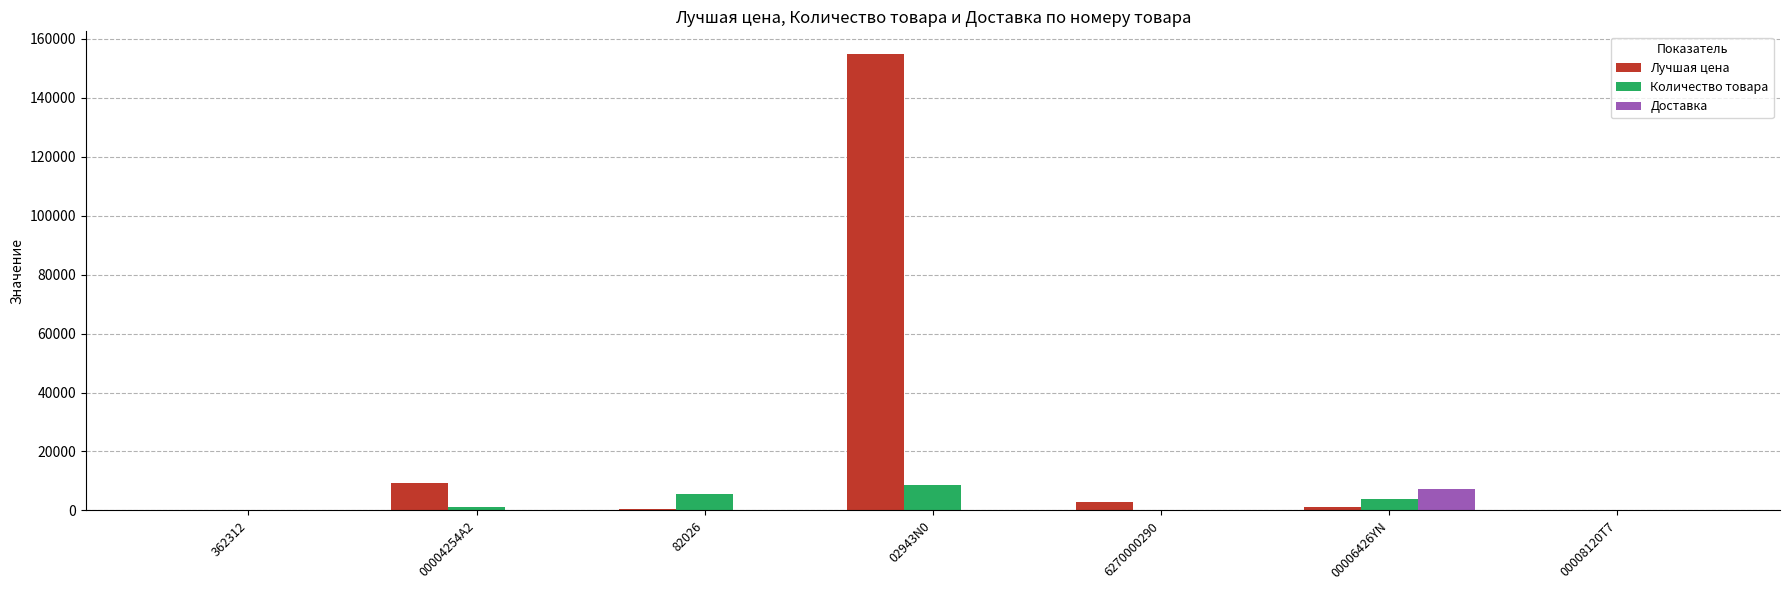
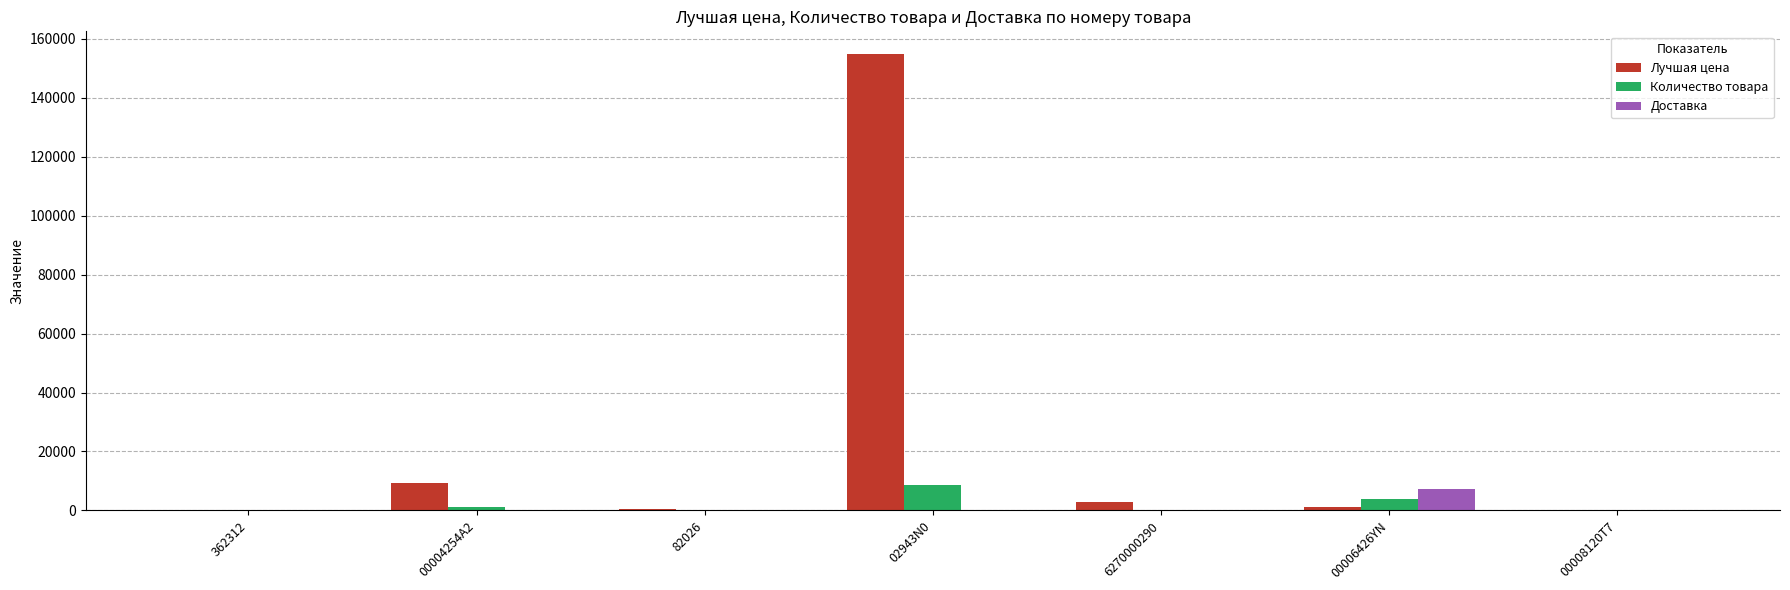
Количество товара, 82026: 6000 -> 0
